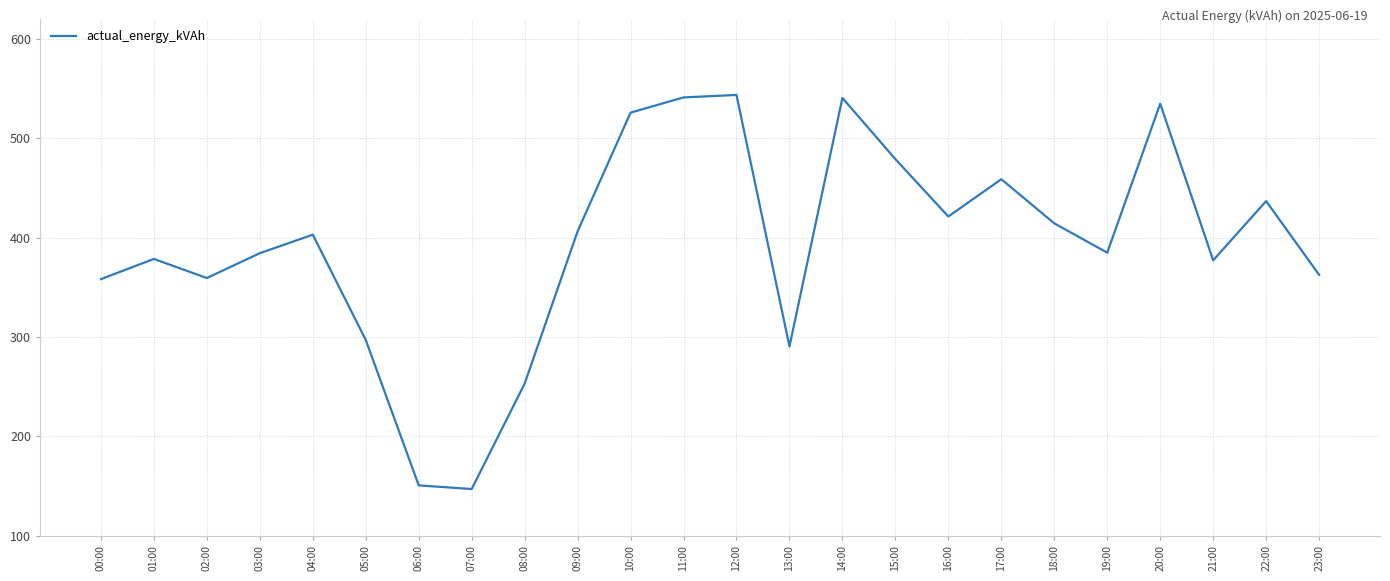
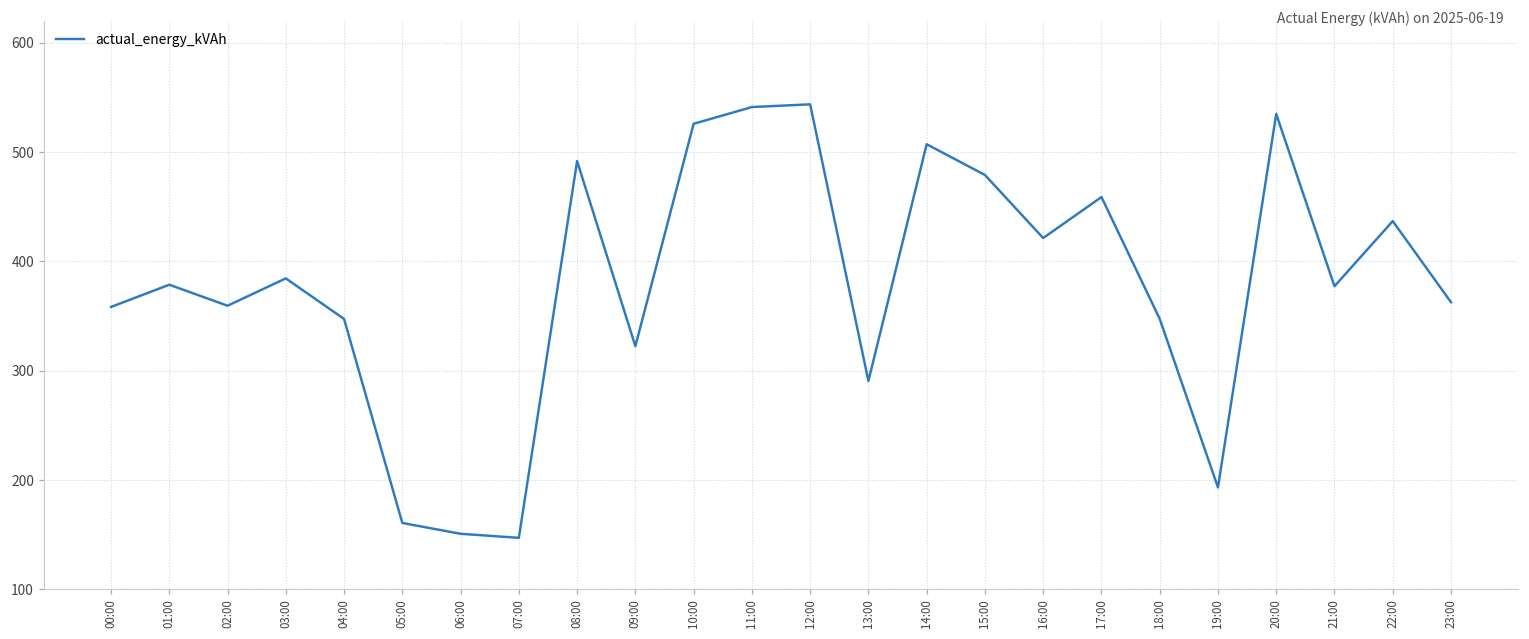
04:00: 400 -> 350
05:00: 300 -> 160
08:00: 250 -> 490
09:00: 410 -> 320
14:00: 540 -> 510
18:00: 410 -> 350
19:00: 380 -> 190
